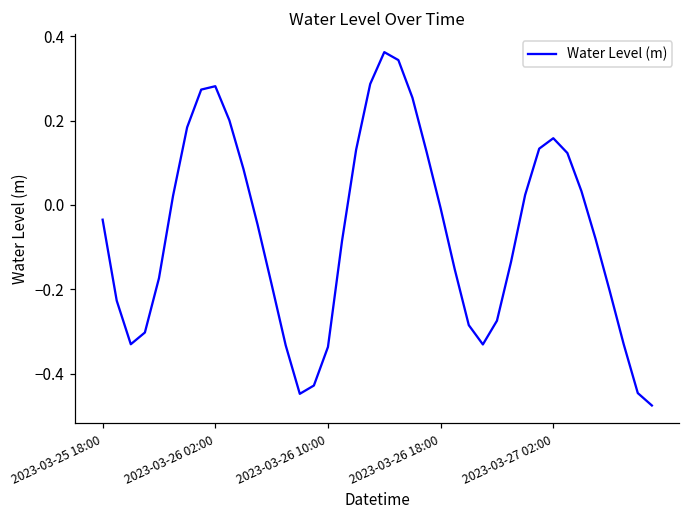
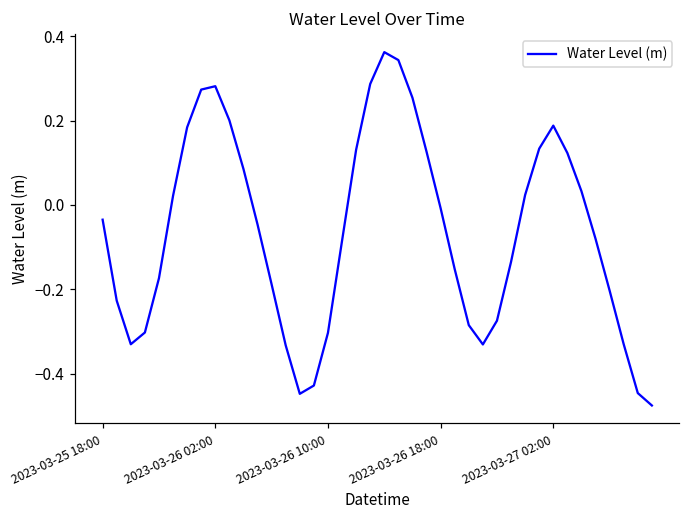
2023-03-26 10:00: -0.34 -> -0.30
2023-03-27 02:00: 0.16 -> 0.19
